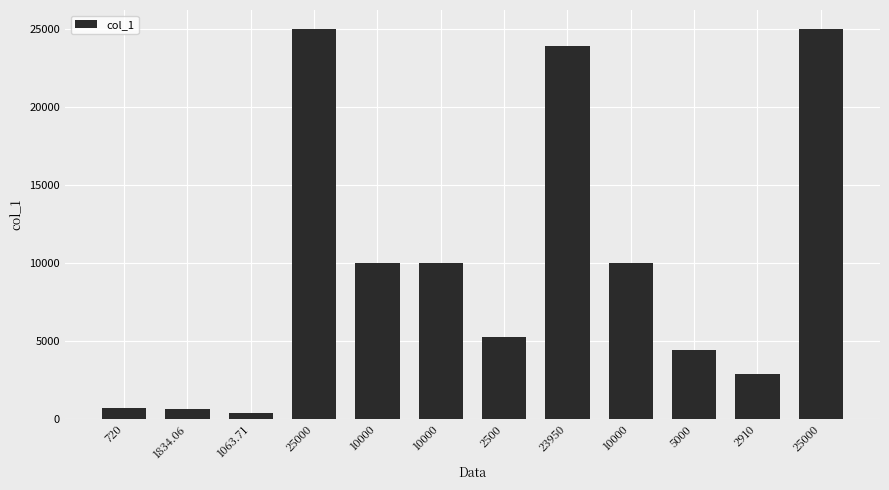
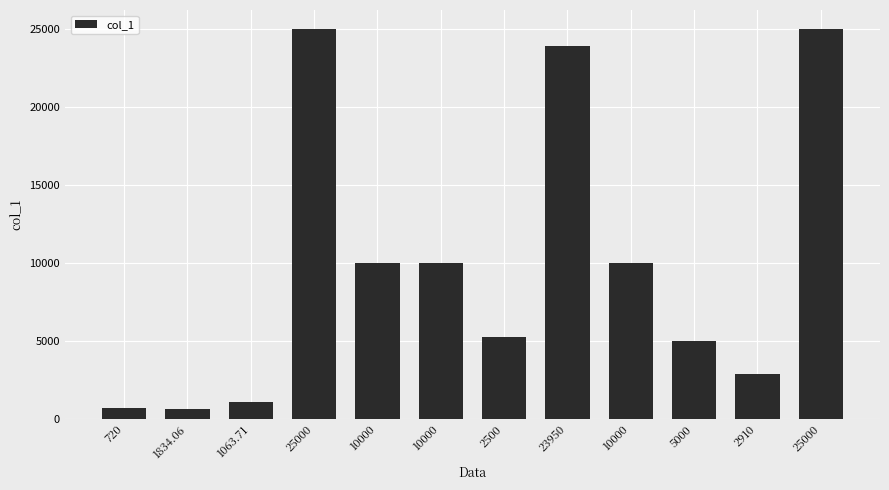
1063.71: 400 -> 1100
5000: 4400 -> 5000
